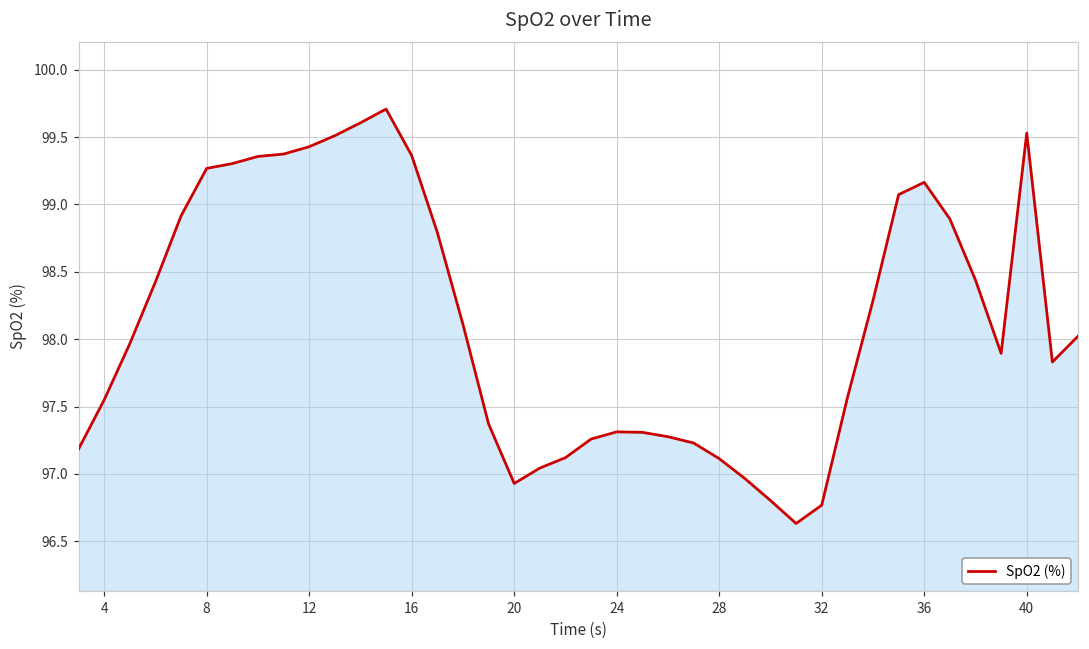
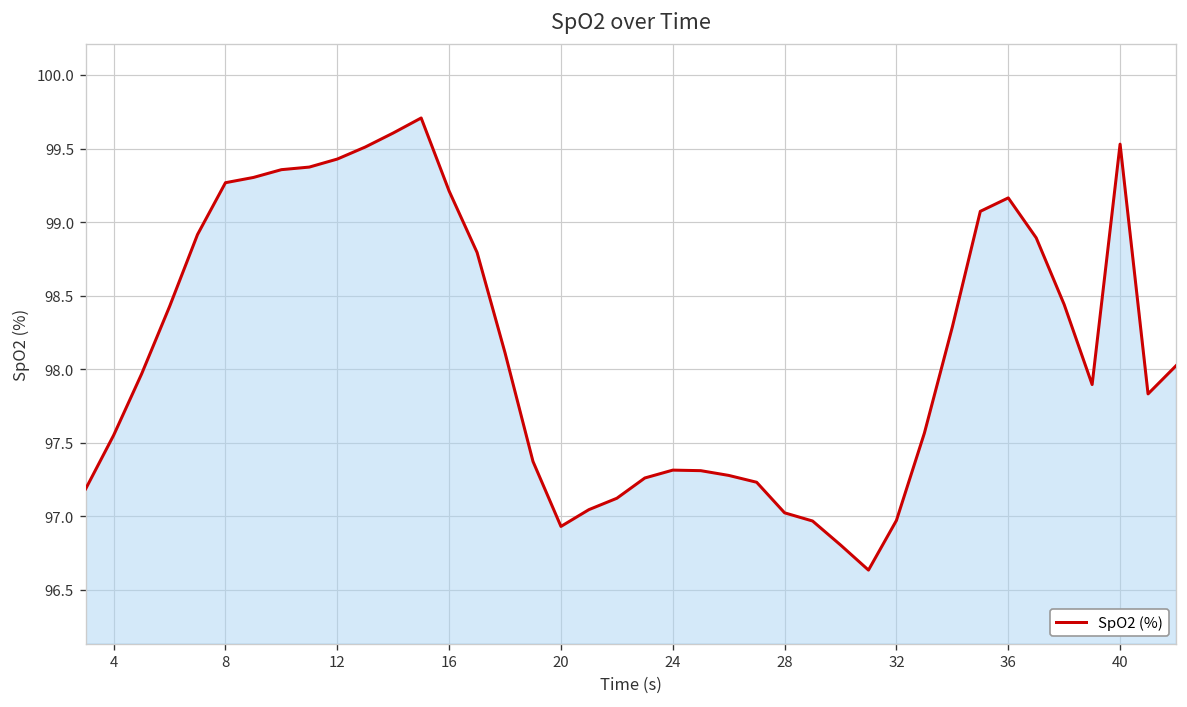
16: 99.36 -> 99.21
28: 97.11 -> 97.02
32: 96.77 -> 96.97
